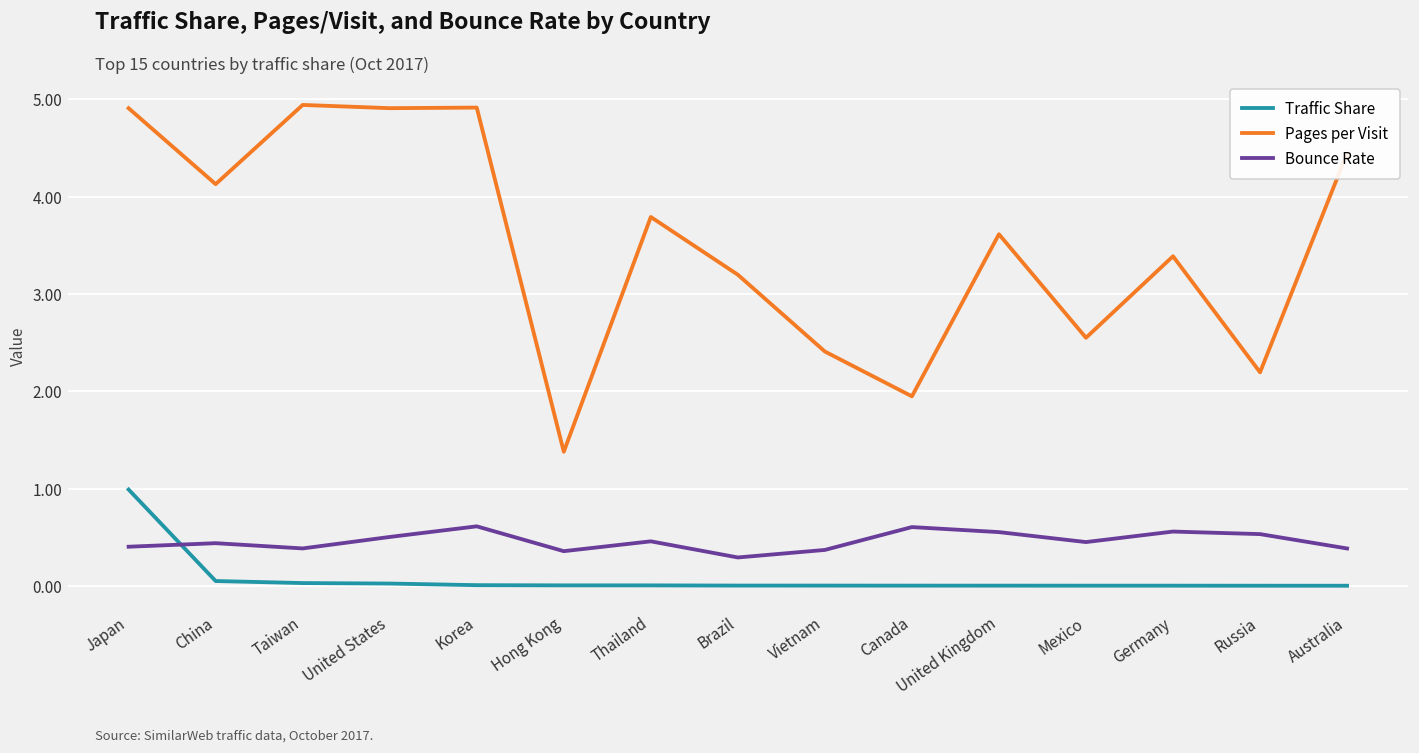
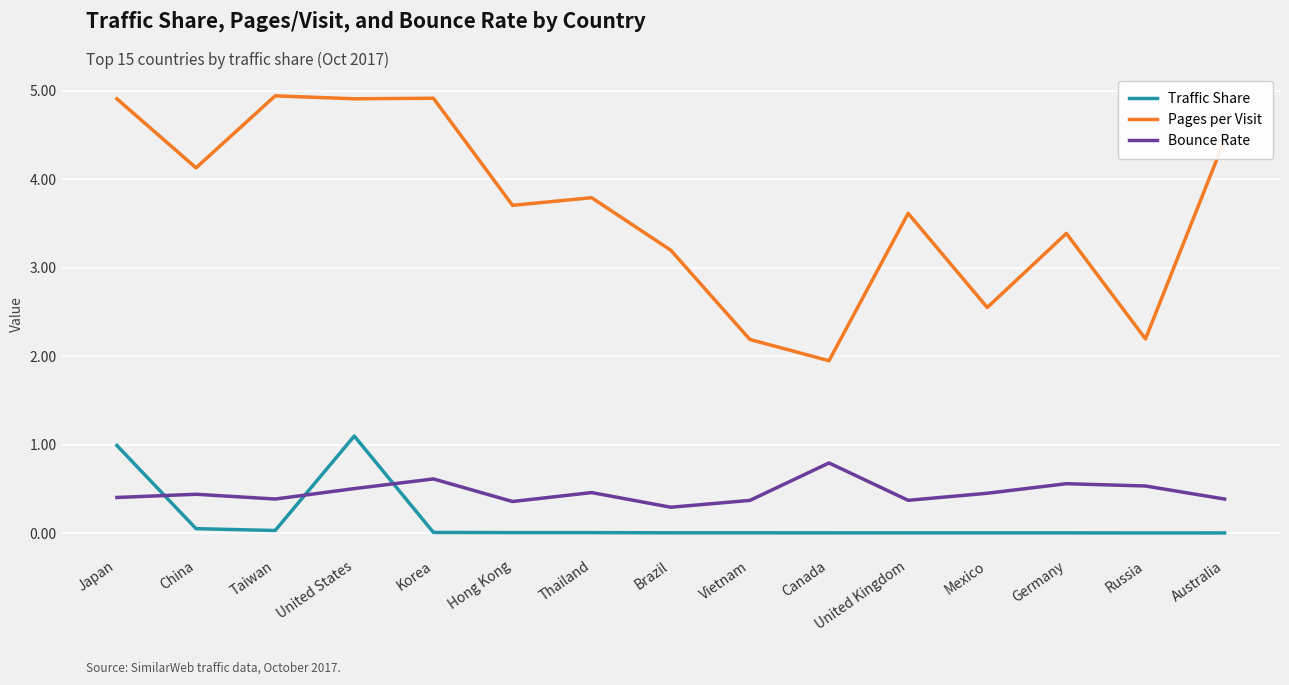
Traffic Share, United States: 0.0 -> 1.1
Pages per Visit, Hong Kong: 1.4 -> 3.7
Pages per Visit, Vietnam: 2.4 -> 2.2
Bounce Rate, Canada: 0.6 -> 0.8
Bounce Rate, United Kingdom: 0.6 -> 0.4
